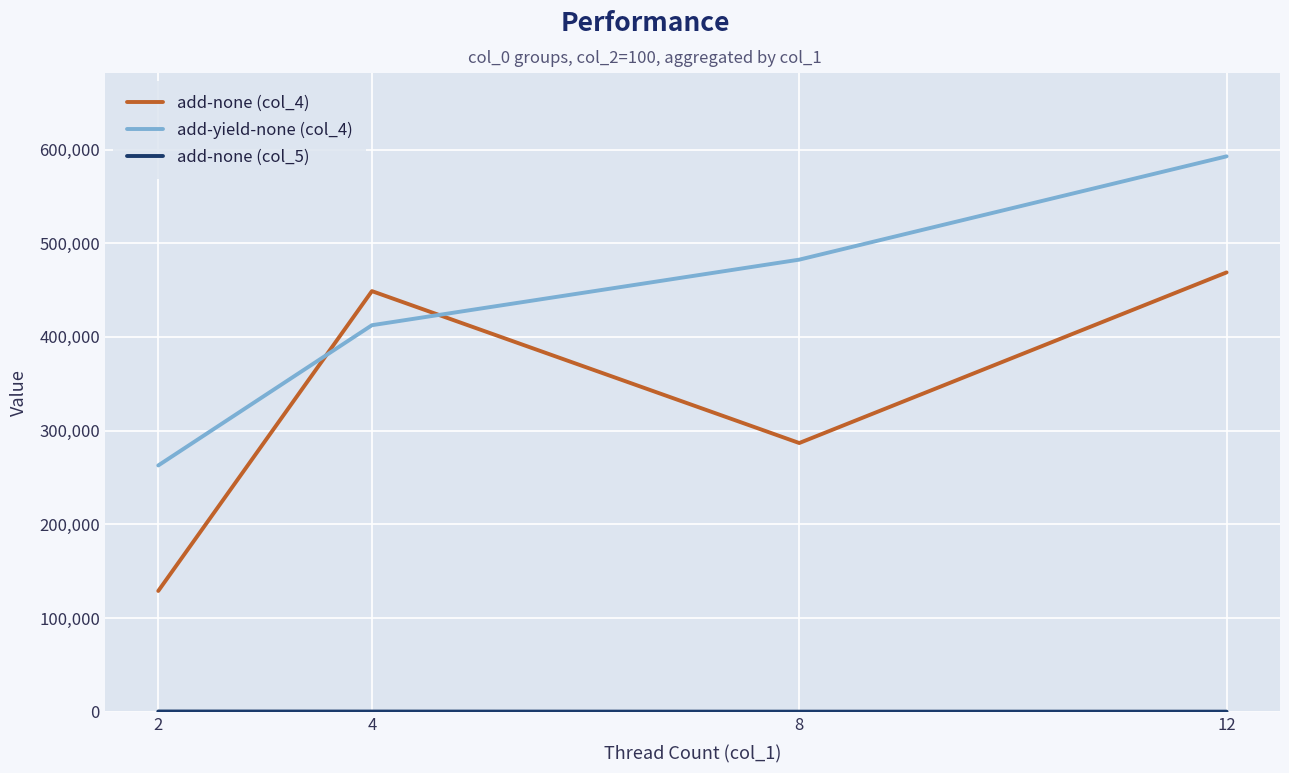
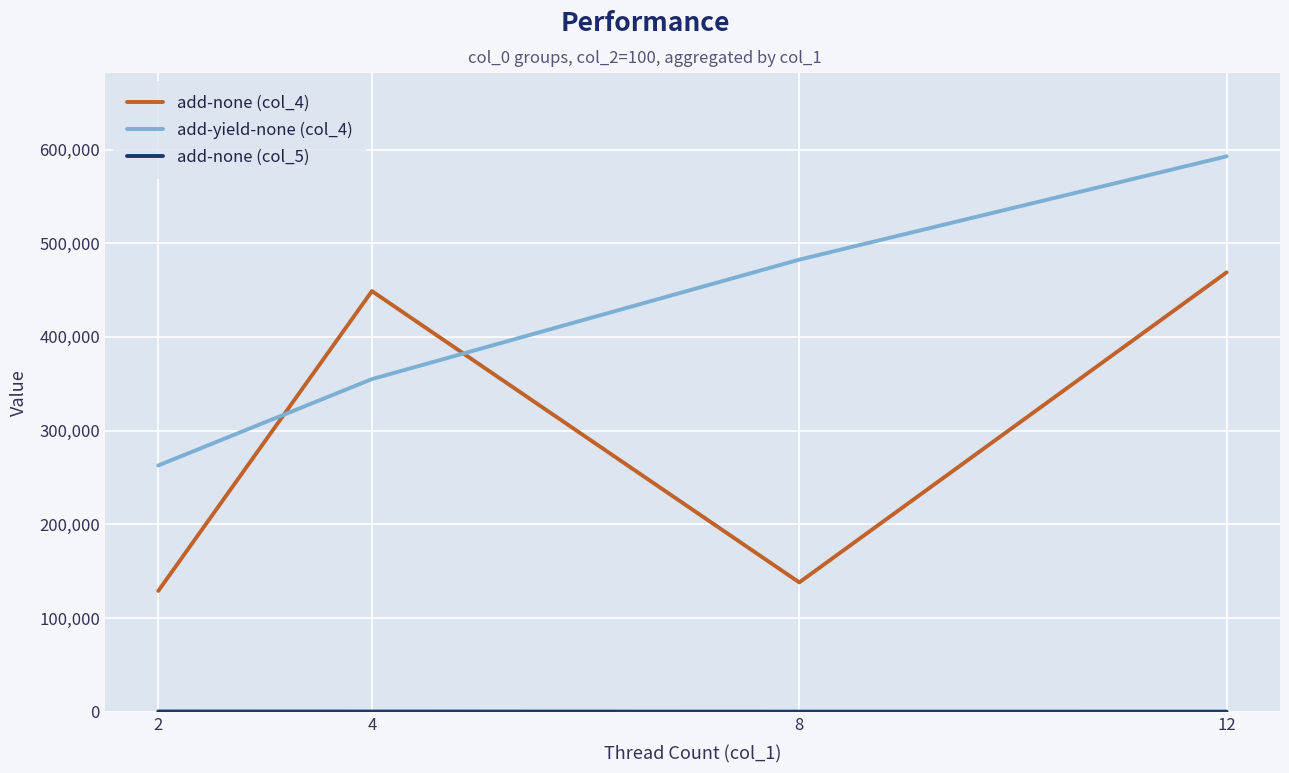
add-yield-none (col_4), 4: 410,000 -> 360,000
add-none (col_4), 8: 290,000 -> 140,000
